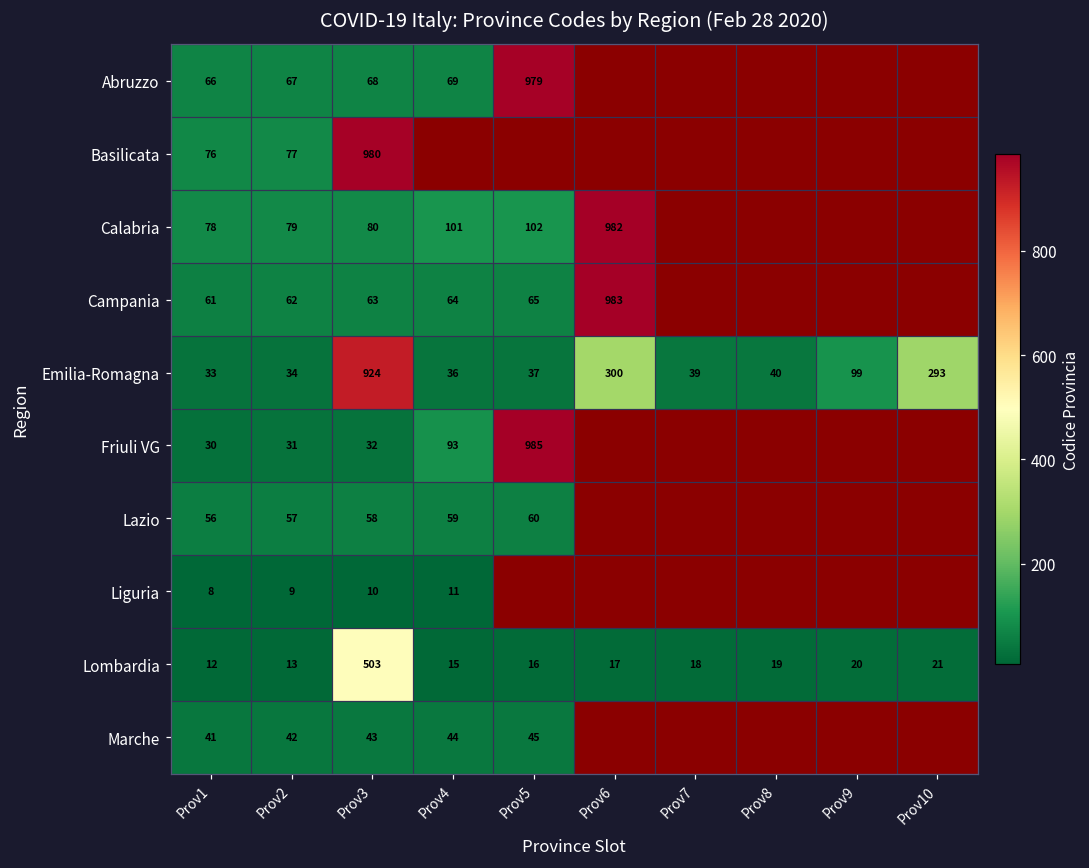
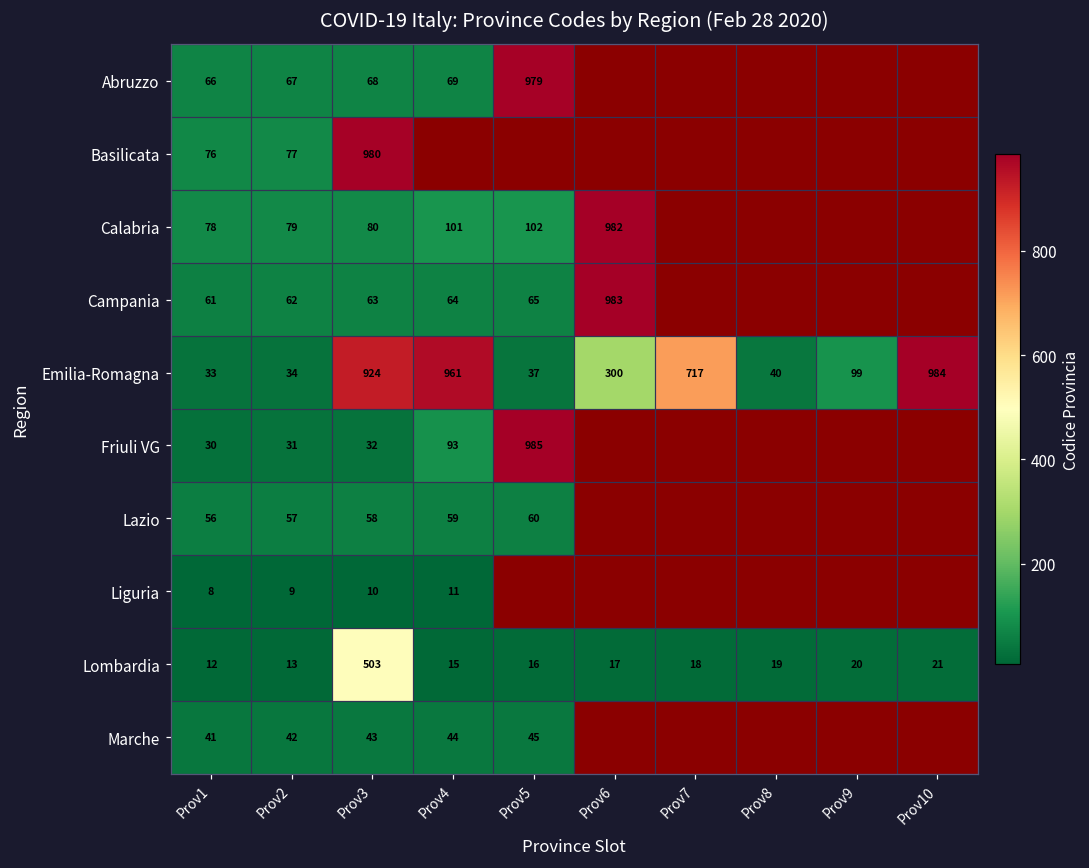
Emilia-Romagna, Prov4: 36 -> 961
Emilia-Romagna, Prov7: 39 -> 717
Emilia-Romagna, Prov10: 293 -> 984
